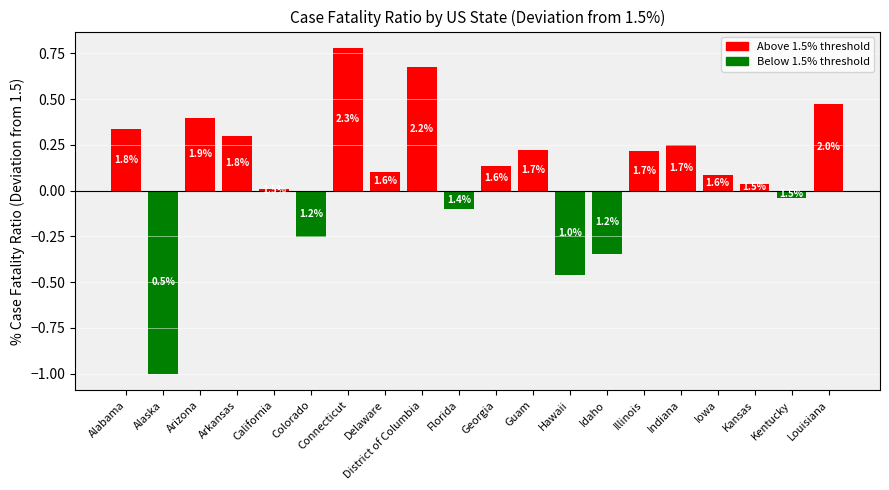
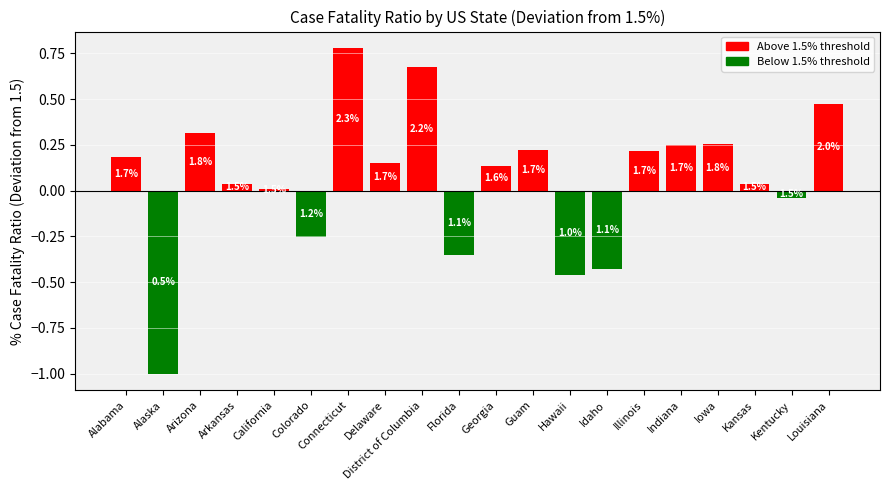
Alabama: 1.8% -> 1.7%
Arizona: 1.9% -> 1.8%
Arkansas: 1.8% -> 1.5%
Delaware: 1.6% -> 1.7%
Florida: 1.4% -> 1.1%
Idaho: 1.2% -> 1.1%
Iowa: 1.6% -> 1.8%
